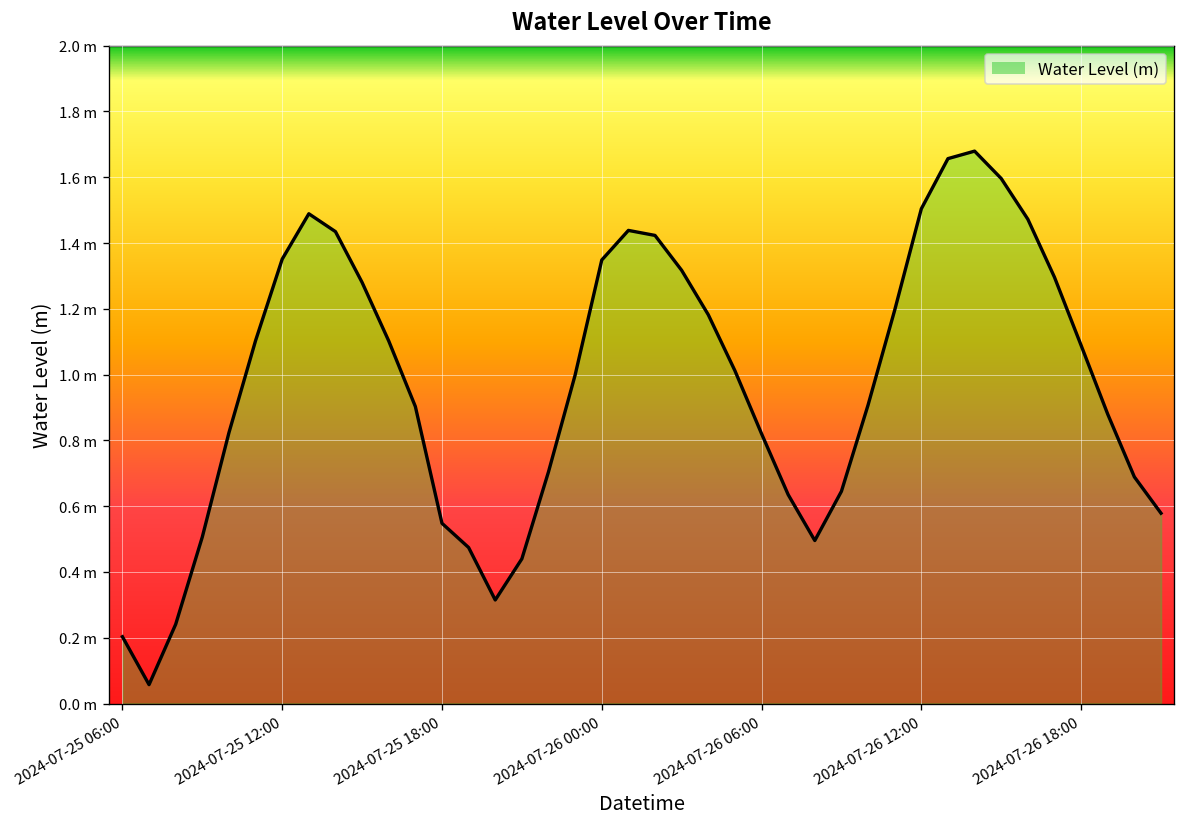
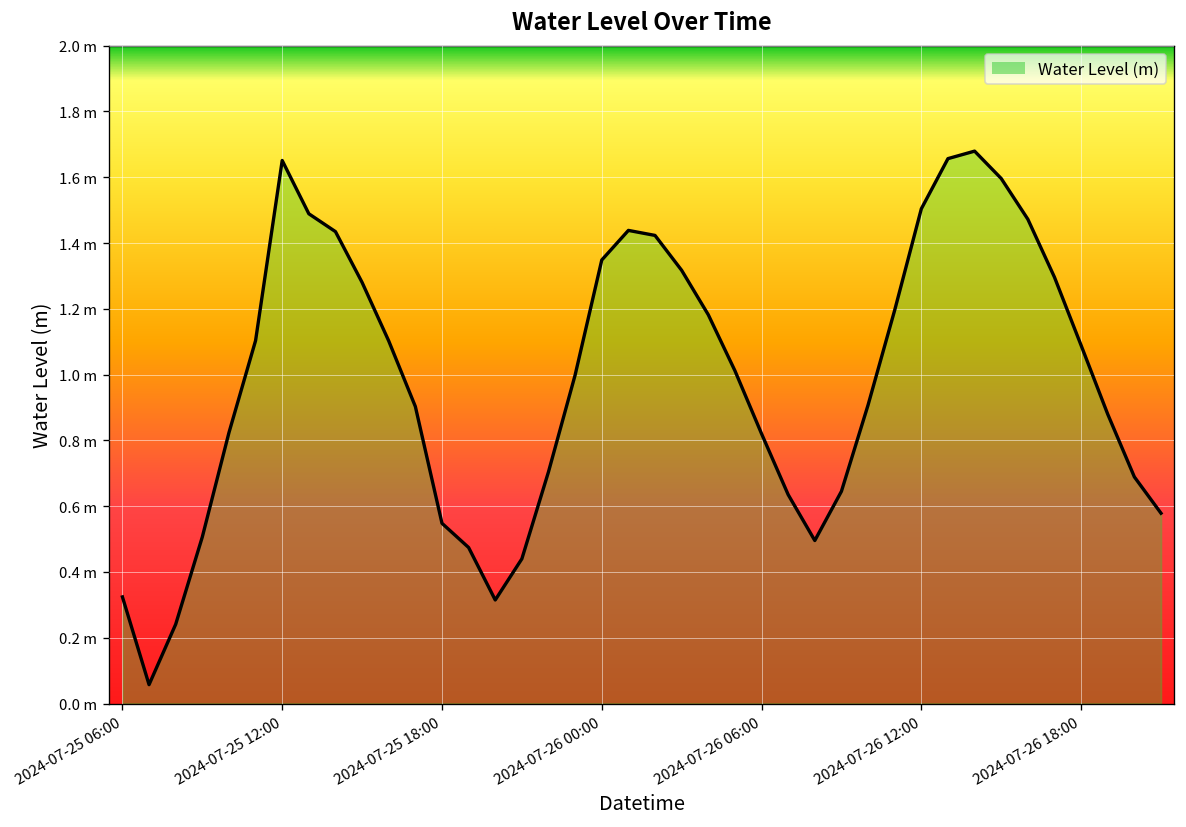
2024-07-25 06:00: 0.20 m -> 0.32 m
2024-07-25 12:00: 1.35 m -> 1.65 m
